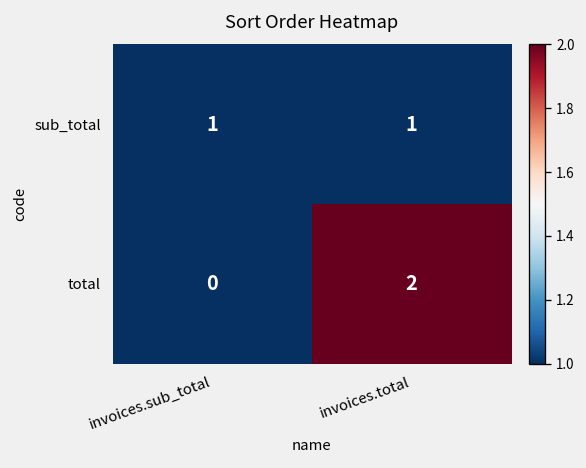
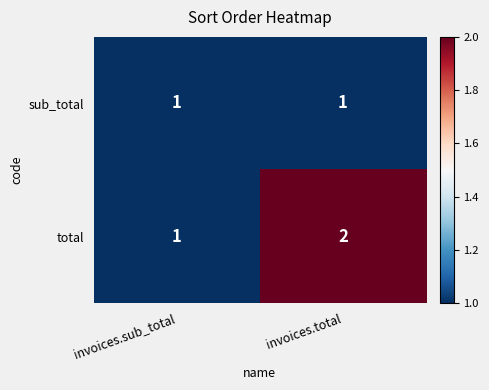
total, invoices.sub_total: 0 -> 1
